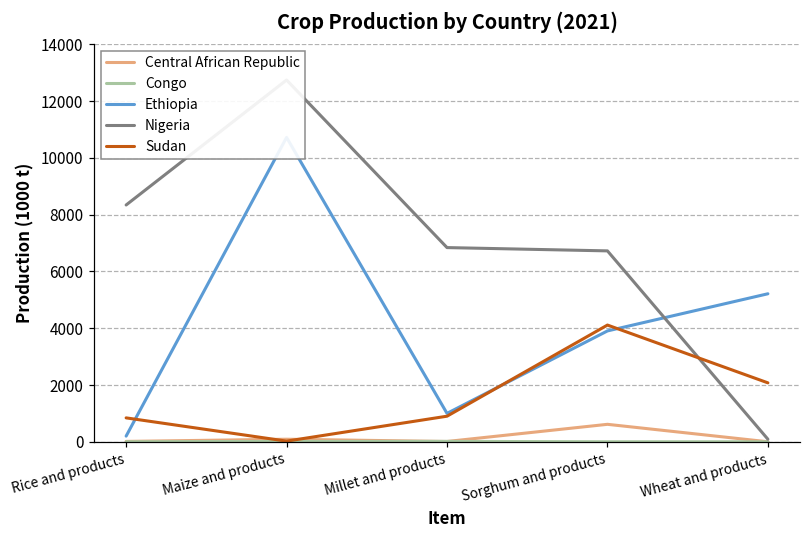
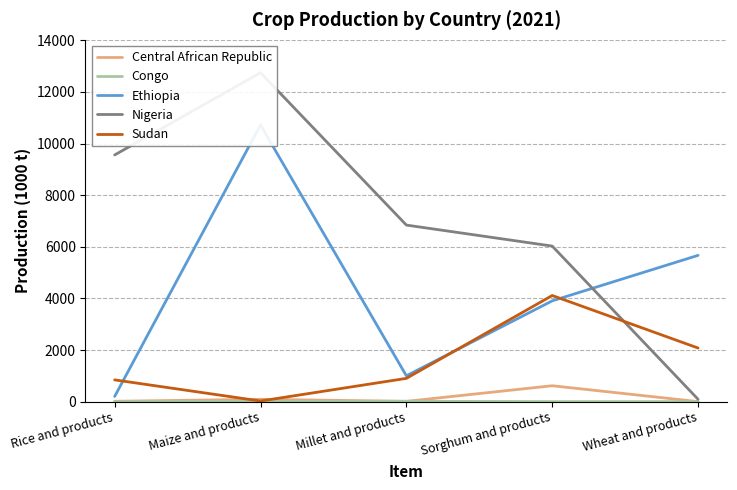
Nigeria, Rice and products: 8300 -> 9600
Nigeria, Sorghum and products: 6700 -> 6000
Ethiopia, Wheat and products: 5200 -> 5700
